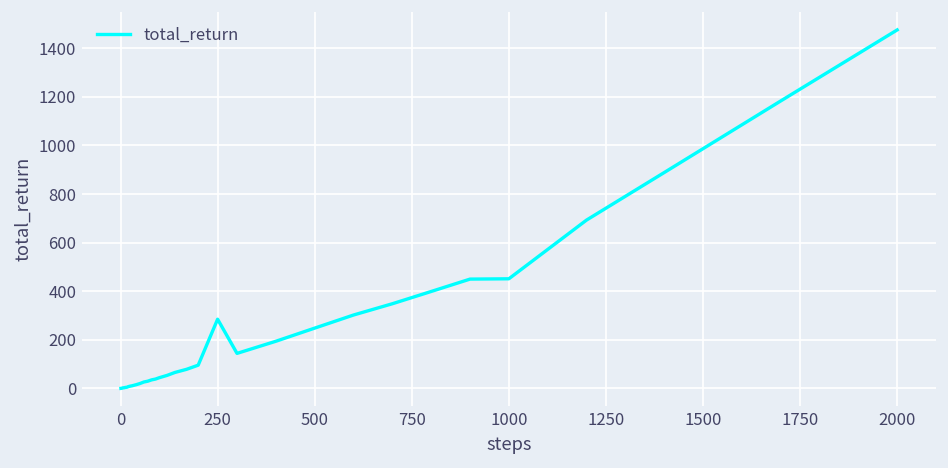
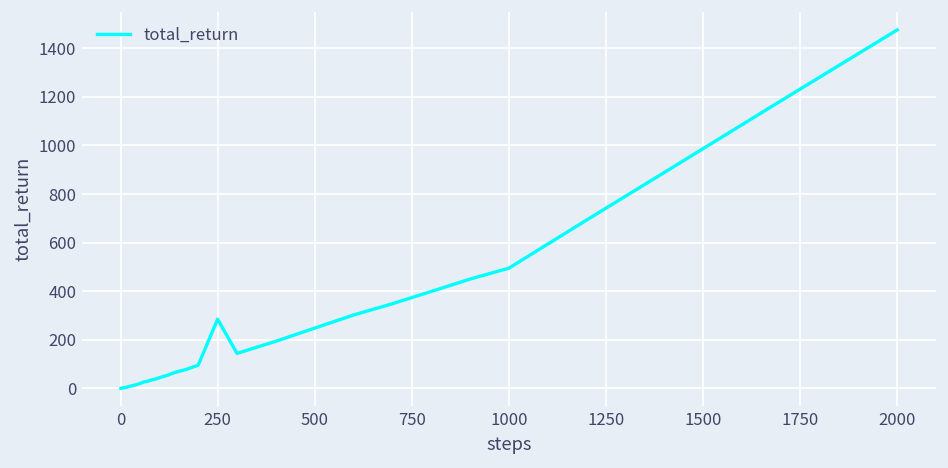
1000: 450 -> 500
